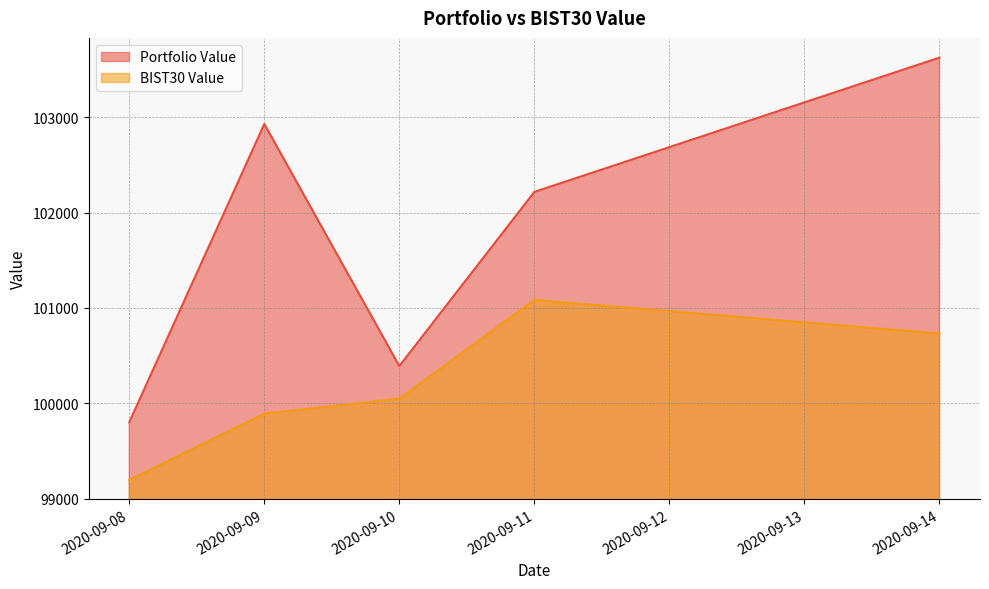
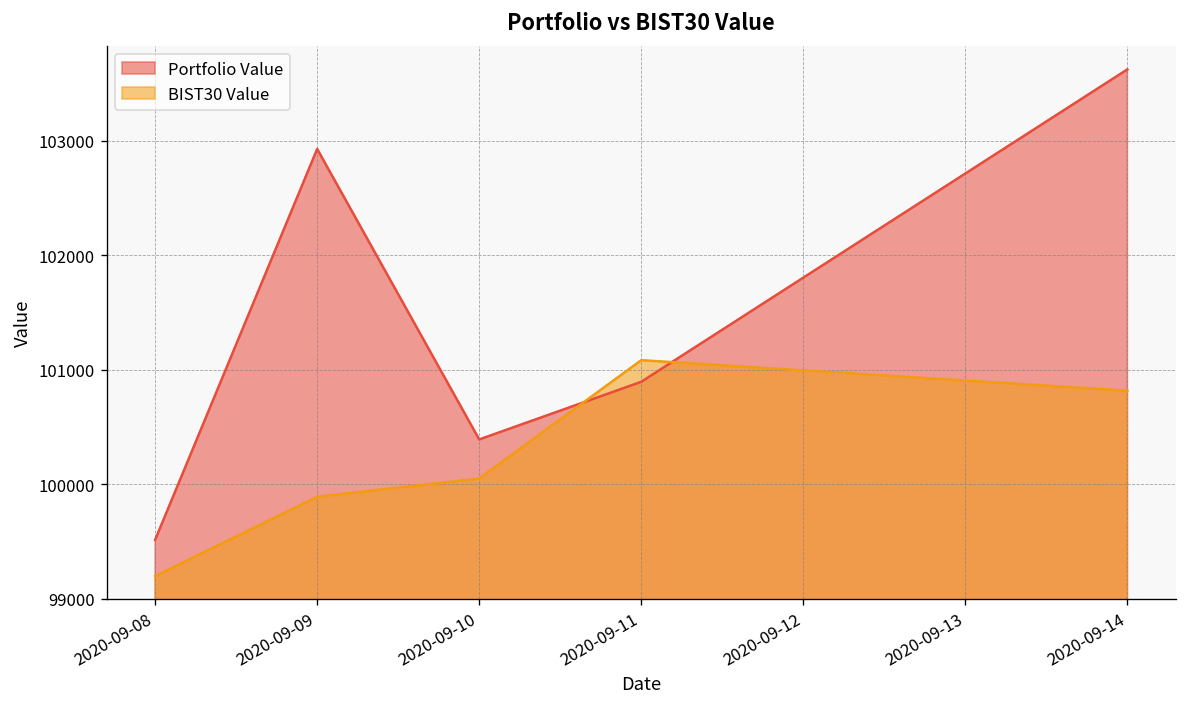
Portfolio Value, 2020-09-08: 99800 -> 99500
Portfolio Value, 2020-09-11: 102200 -> 100900
BIST30 Value, 2020-09-14: 100700 -> 100800
